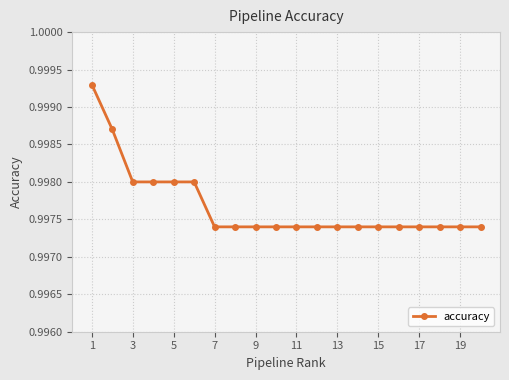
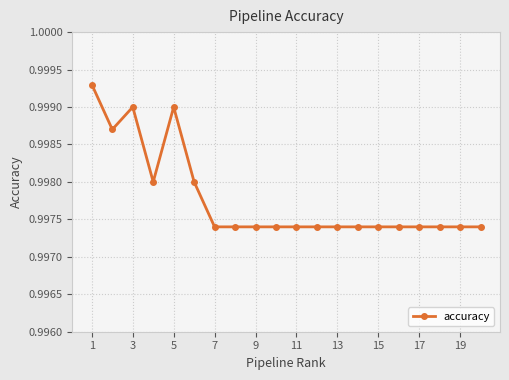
3: 0.998 -> 0.999
5: 0.998 -> 0.999
